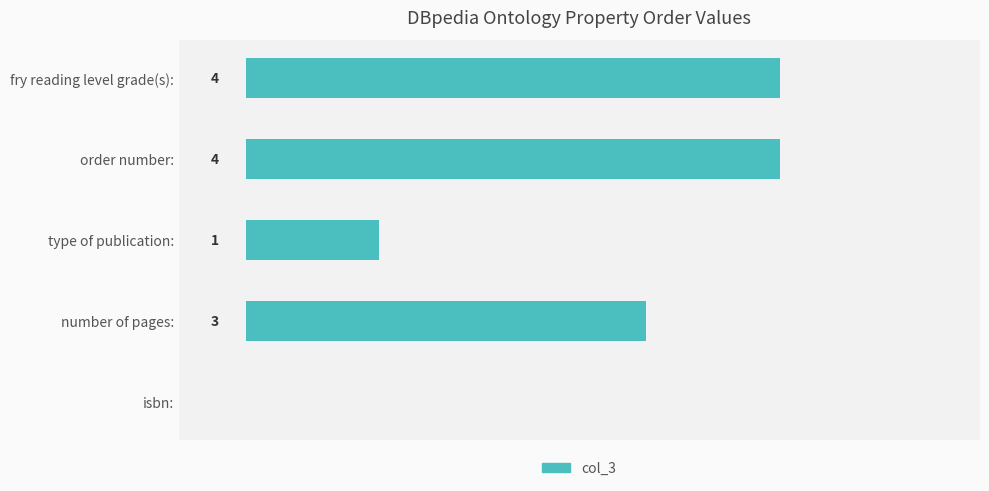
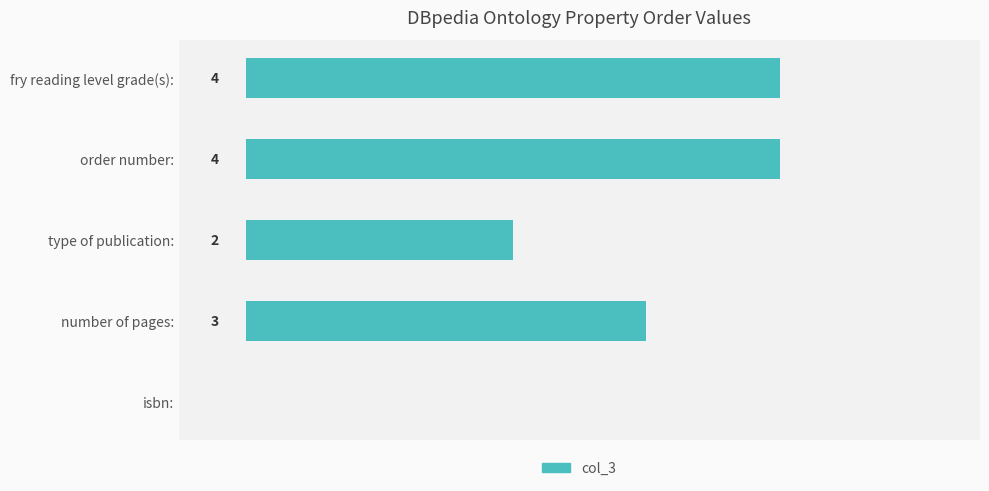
type of publication:: 1 -> 2
